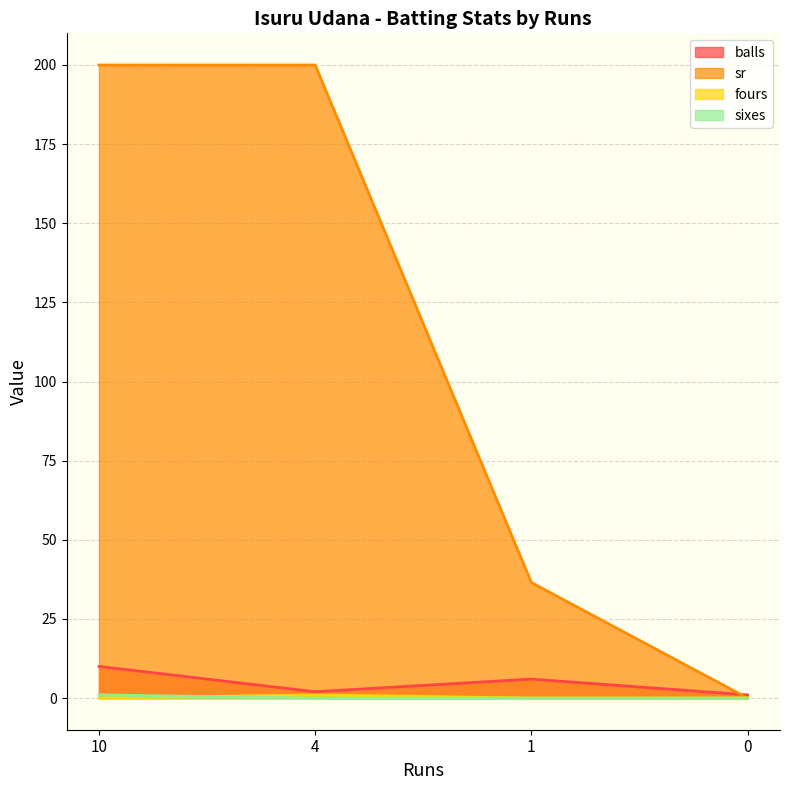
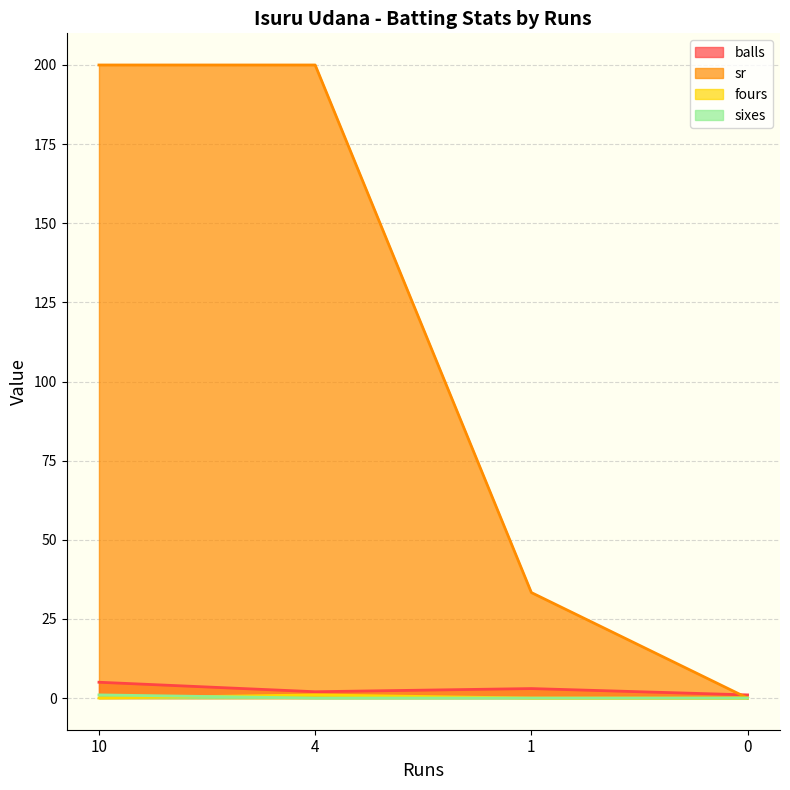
balls, 10: 10 -> 5
balls, 1: 6 -> 3
sr, 1: 37 -> 33
